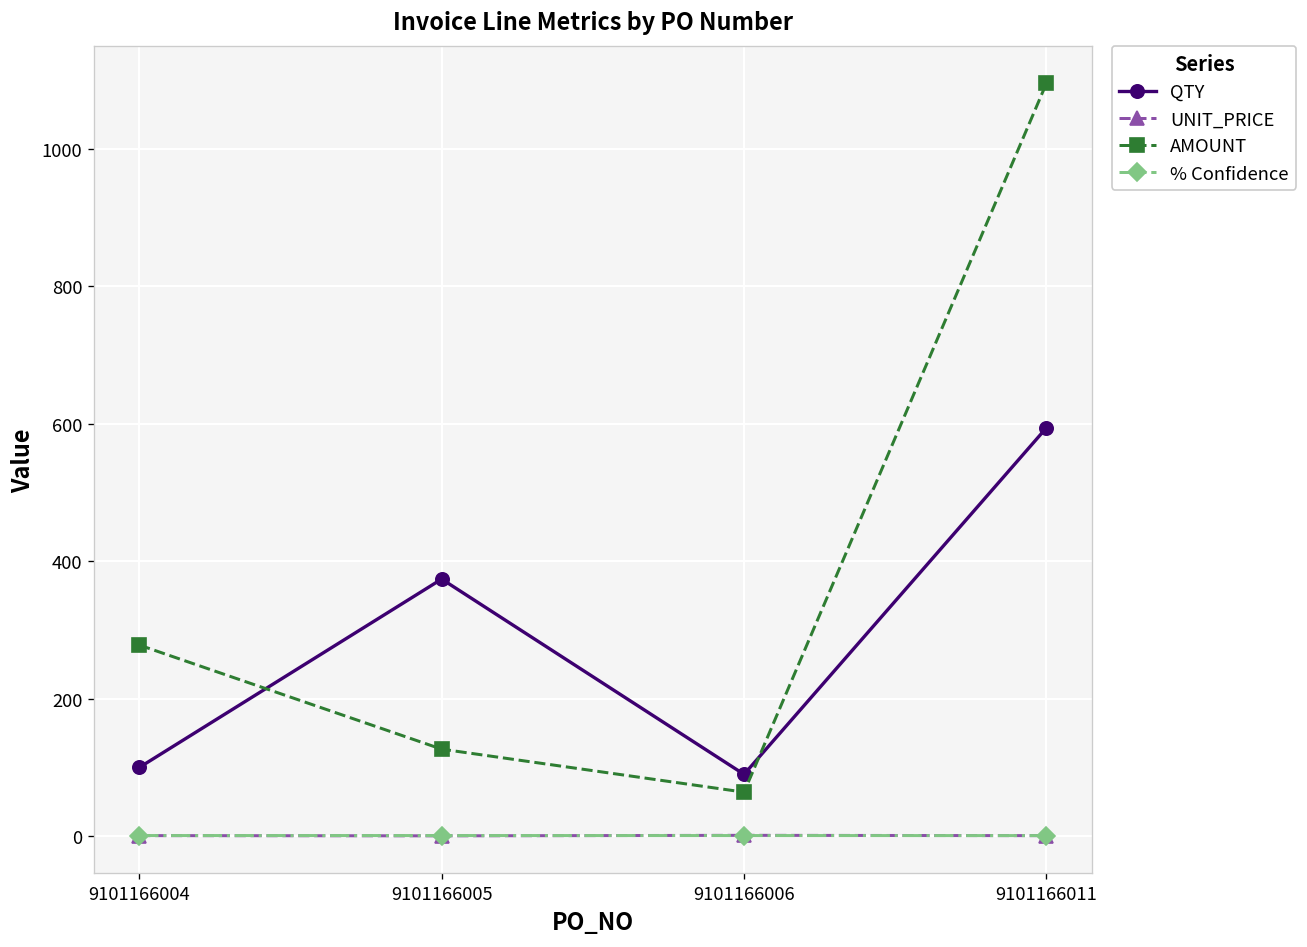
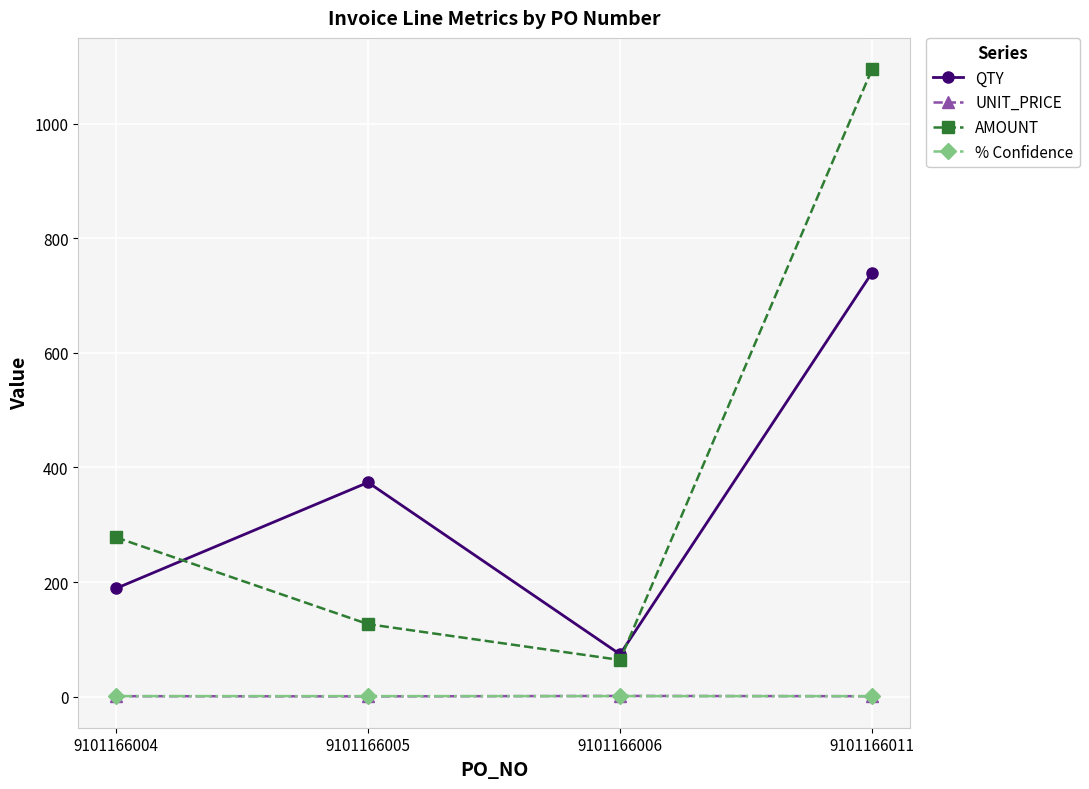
QTY, 9101166004: 100 -> 190
QTY, 9101166006: 90 -> 70
QTY, 9101166011: 590 -> 740
